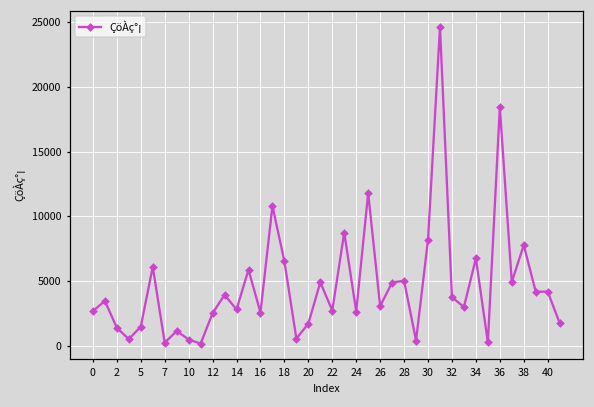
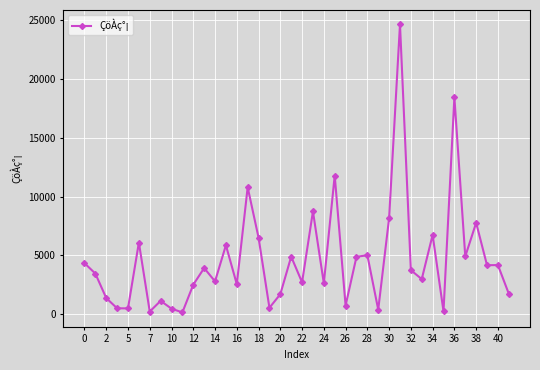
0: 2700 -> 4300
5: 1500 -> 500
26: 3100 -> 700
